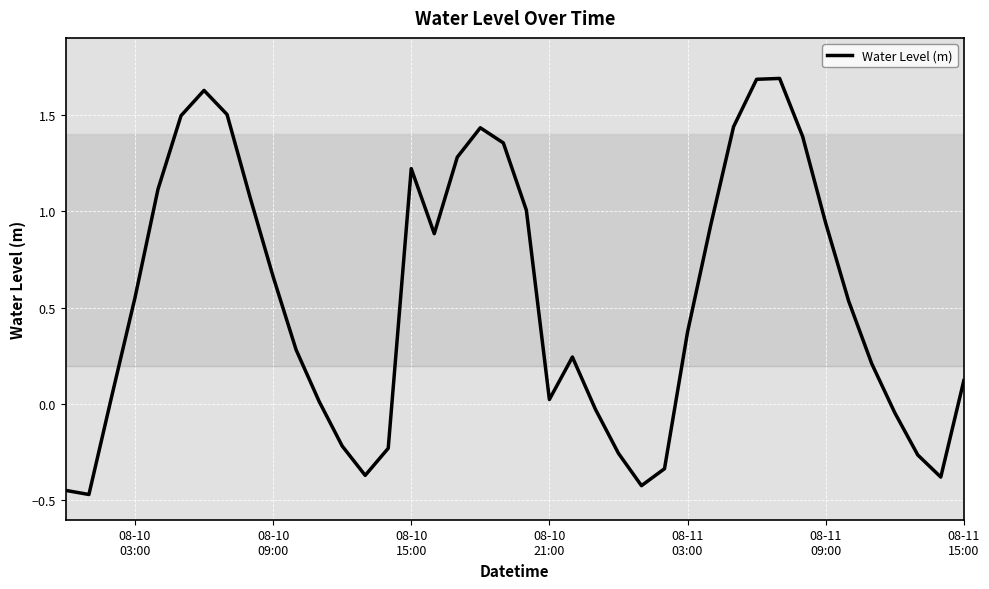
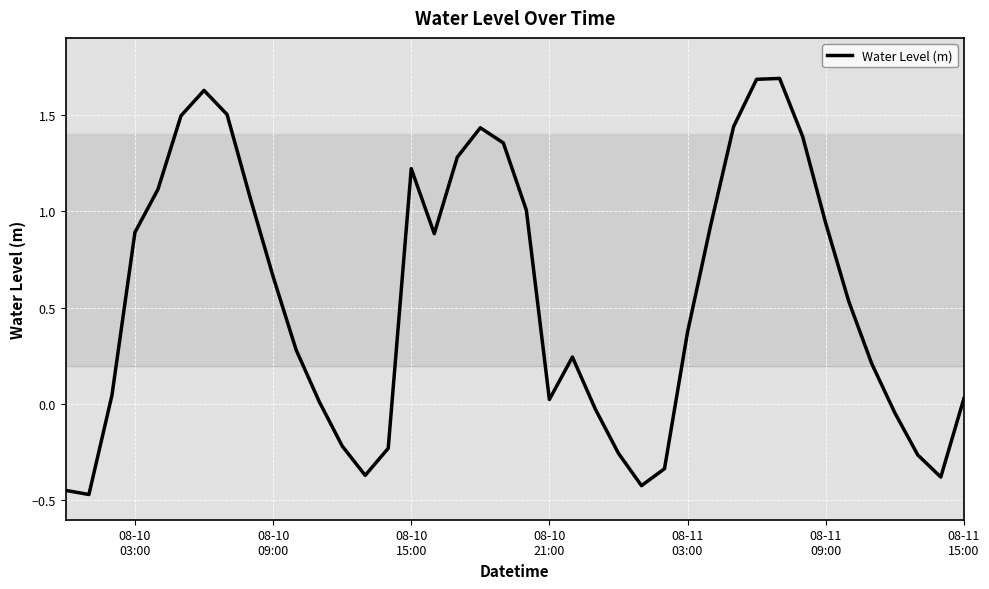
08-10 03:00: 0.55 -> 0.89
08-11 15:00: 0.12 -> 0.03
